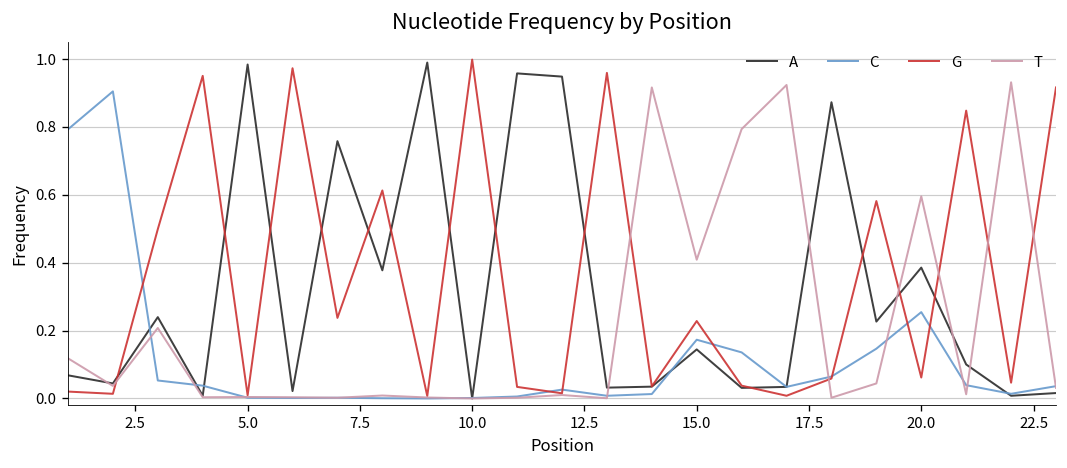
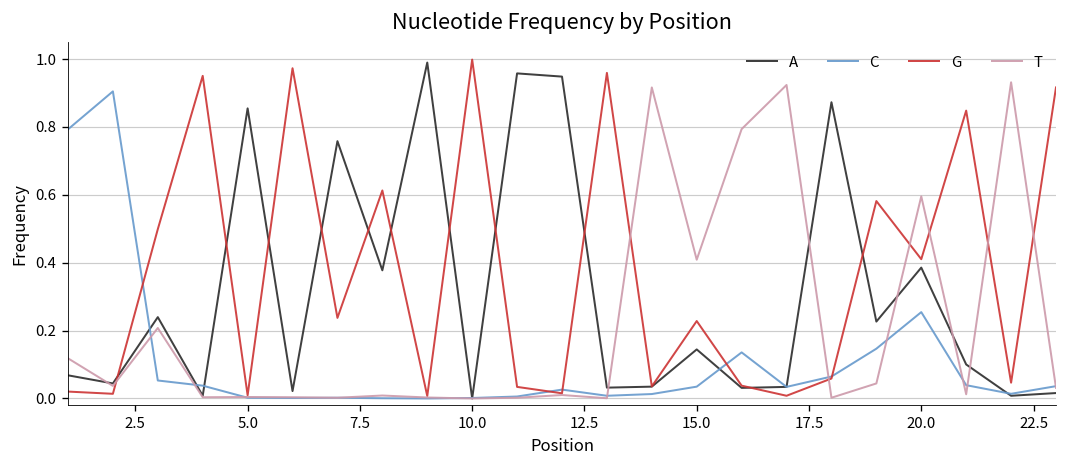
A, 5.0: 0.98 -> 0.85
C, 15.0: 0.17 -> 0.03
G, 20.0: 0.06 -> 0.41
